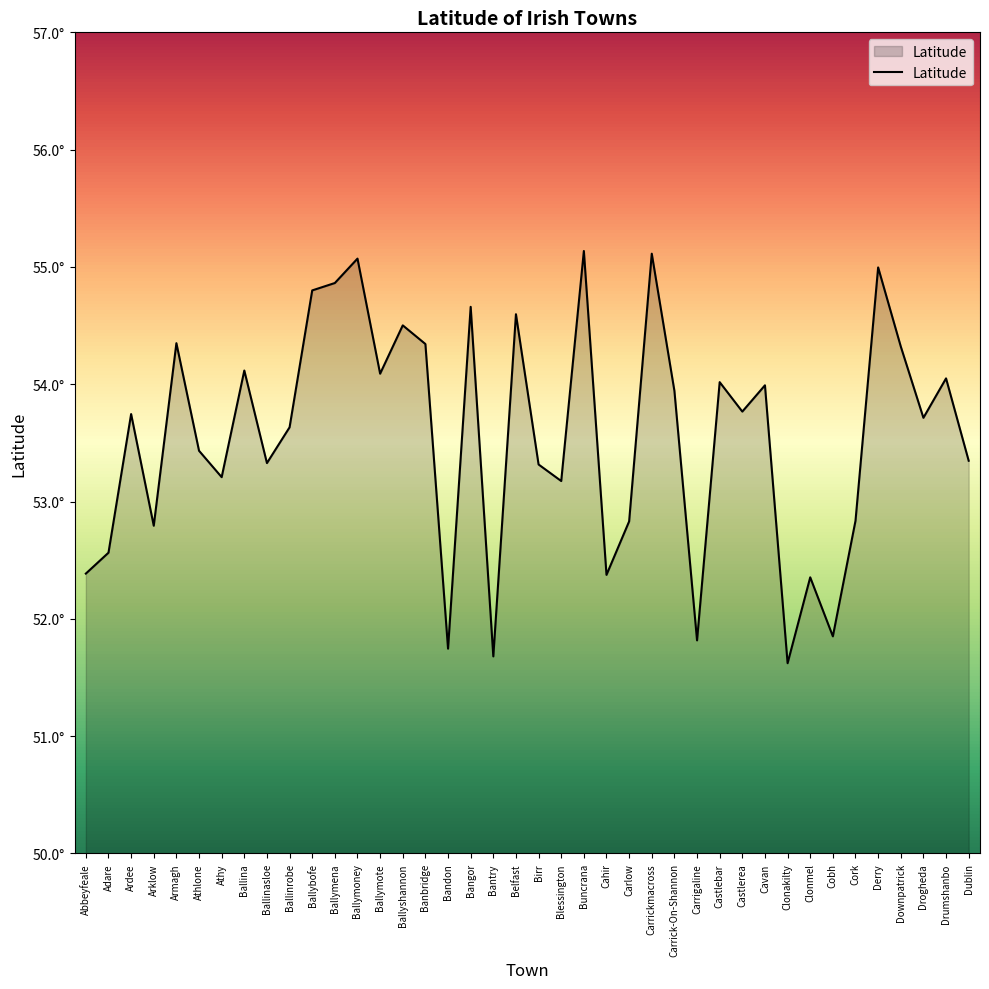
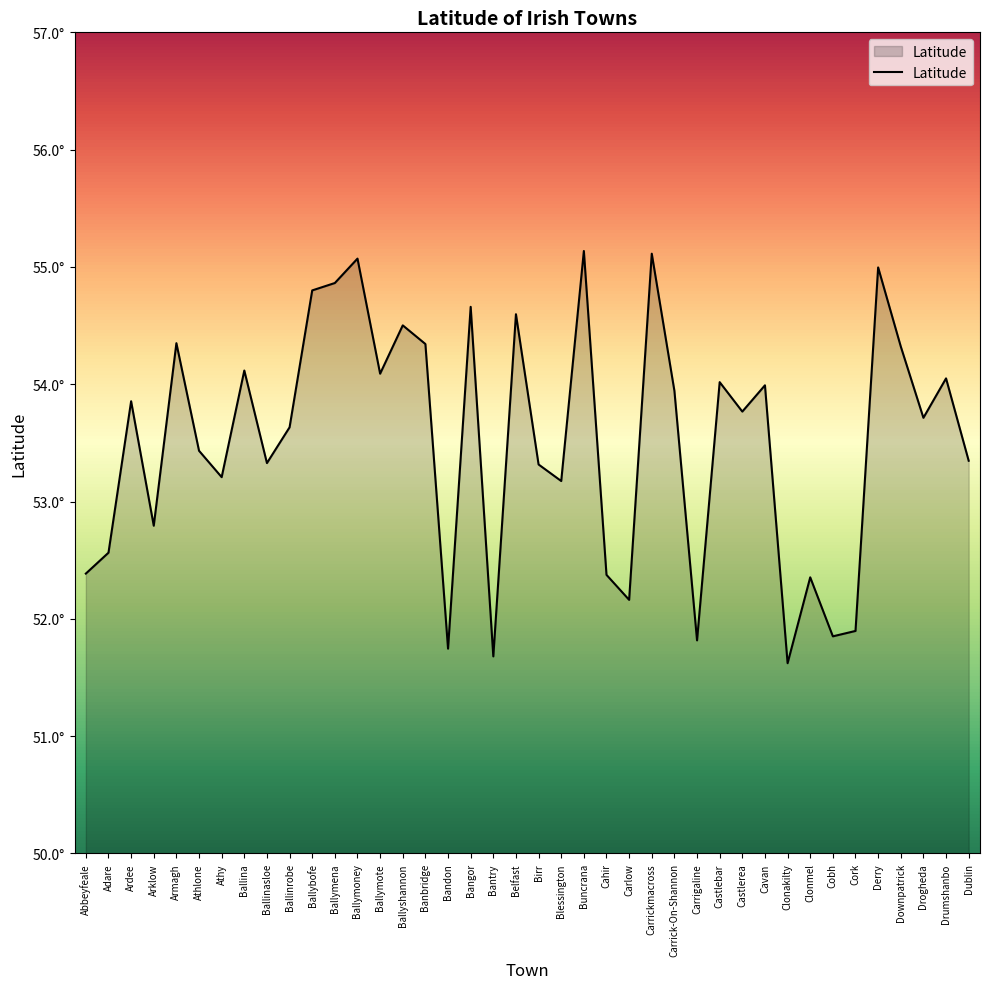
Ardee: 53.75° -> 53.86°
Carlow: 52.83° -> 52.16°
Cork: 52.84° -> 51.90°
